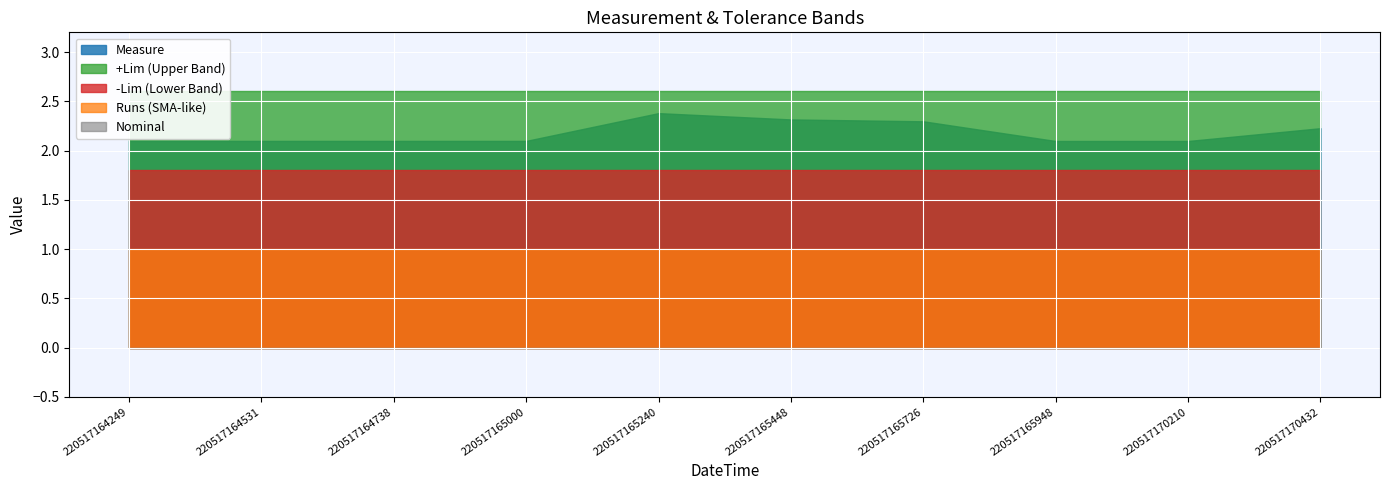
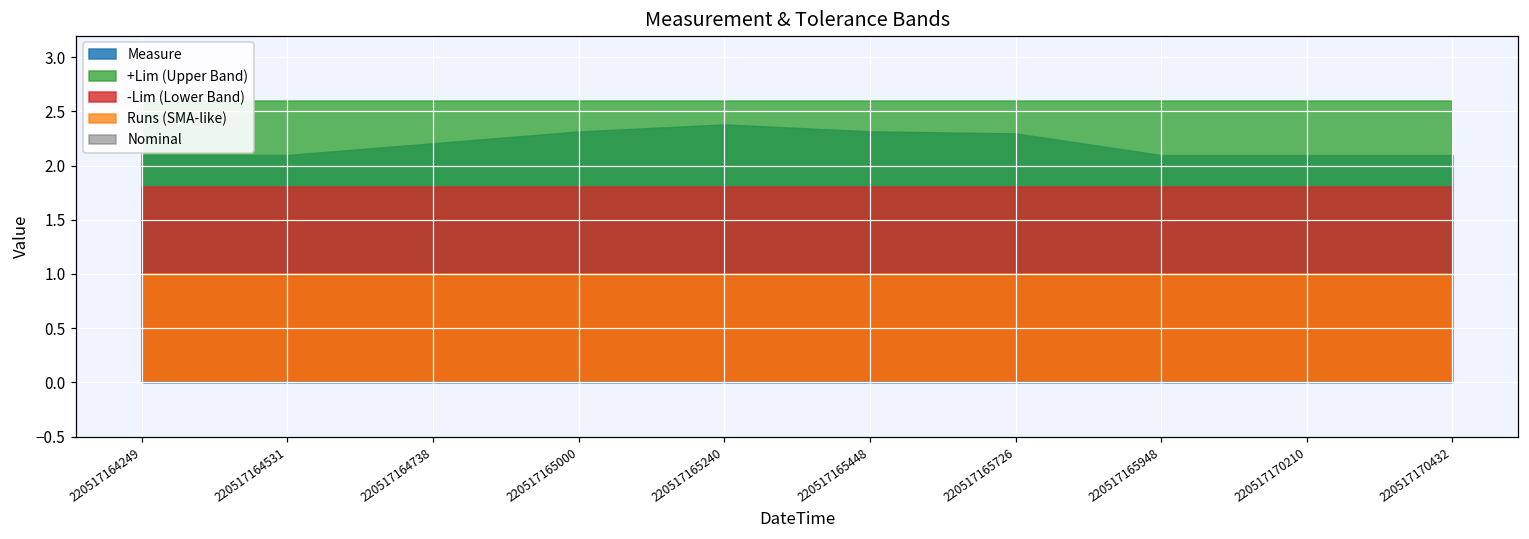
Measure, 220517164738: 2.1 -> 2.2
Measure, 220517165000: 2.1 -> 2.3
Measure, 220517170432: 2.2 -> 2.1
